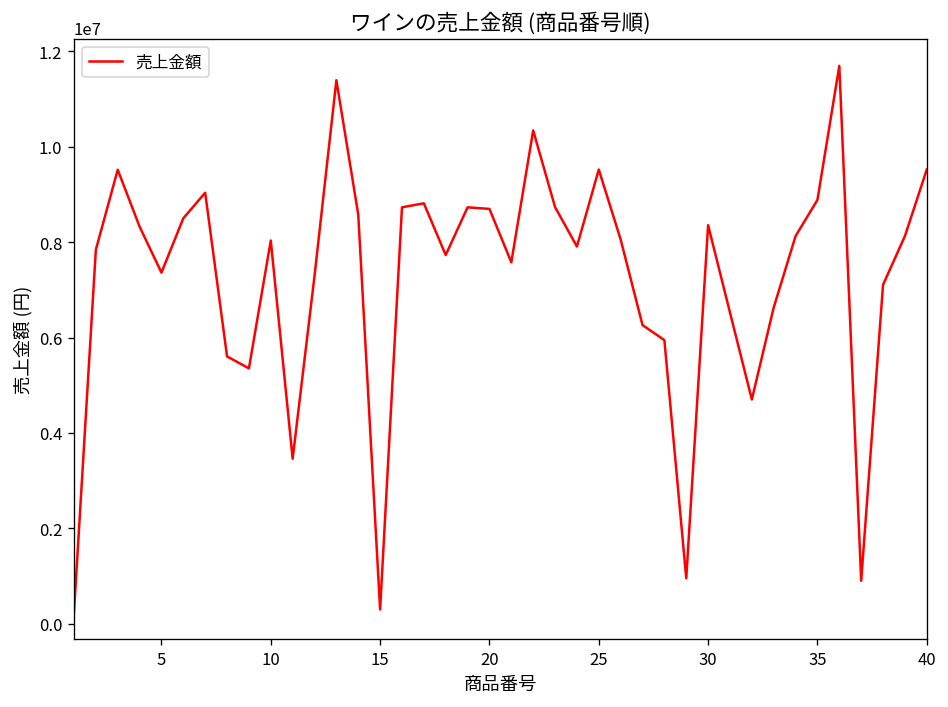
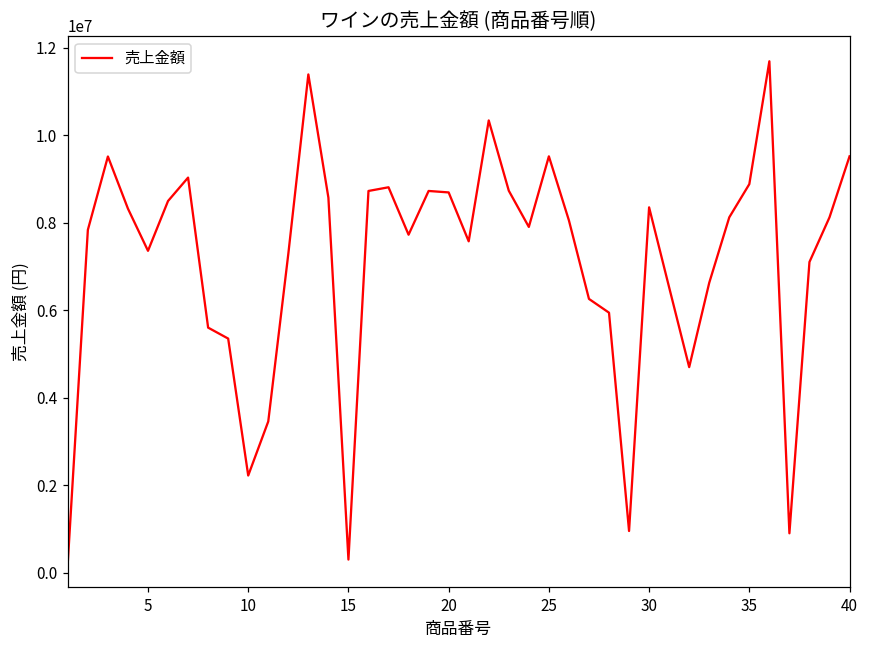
10: 8000000 -> 2200000
